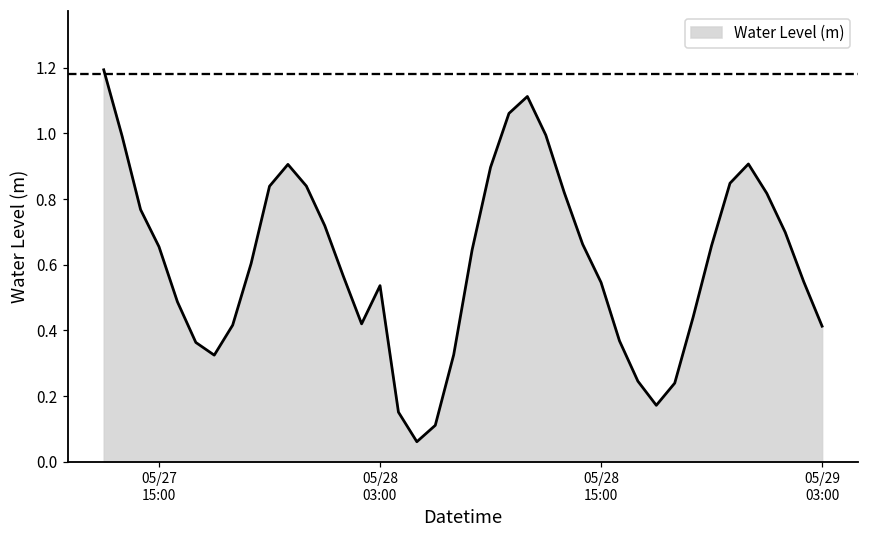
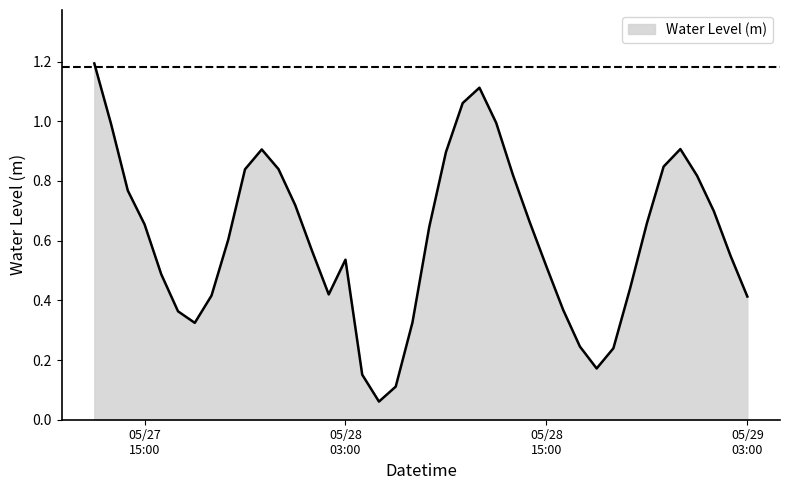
05/28 15:00: 0.55 -> 0.51
